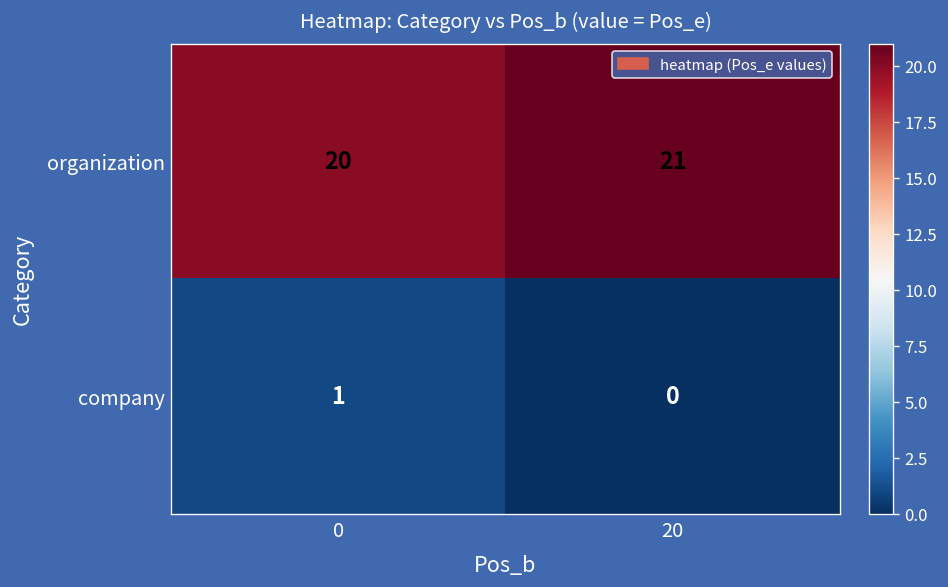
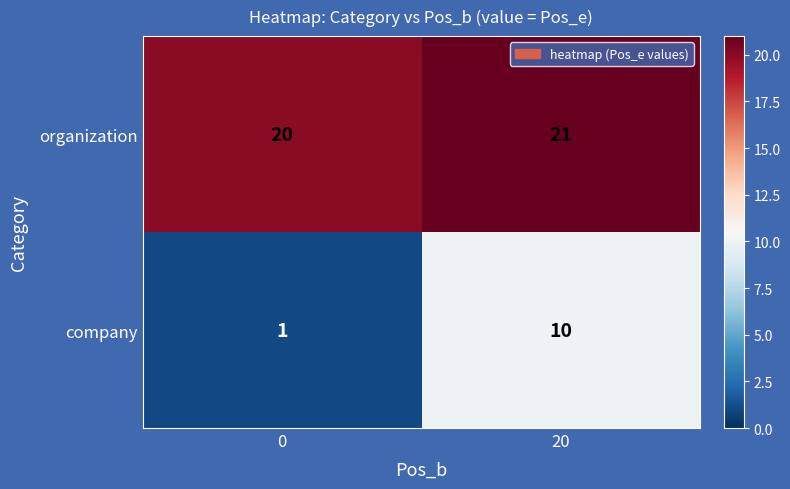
company, 20: 0 -> 10
